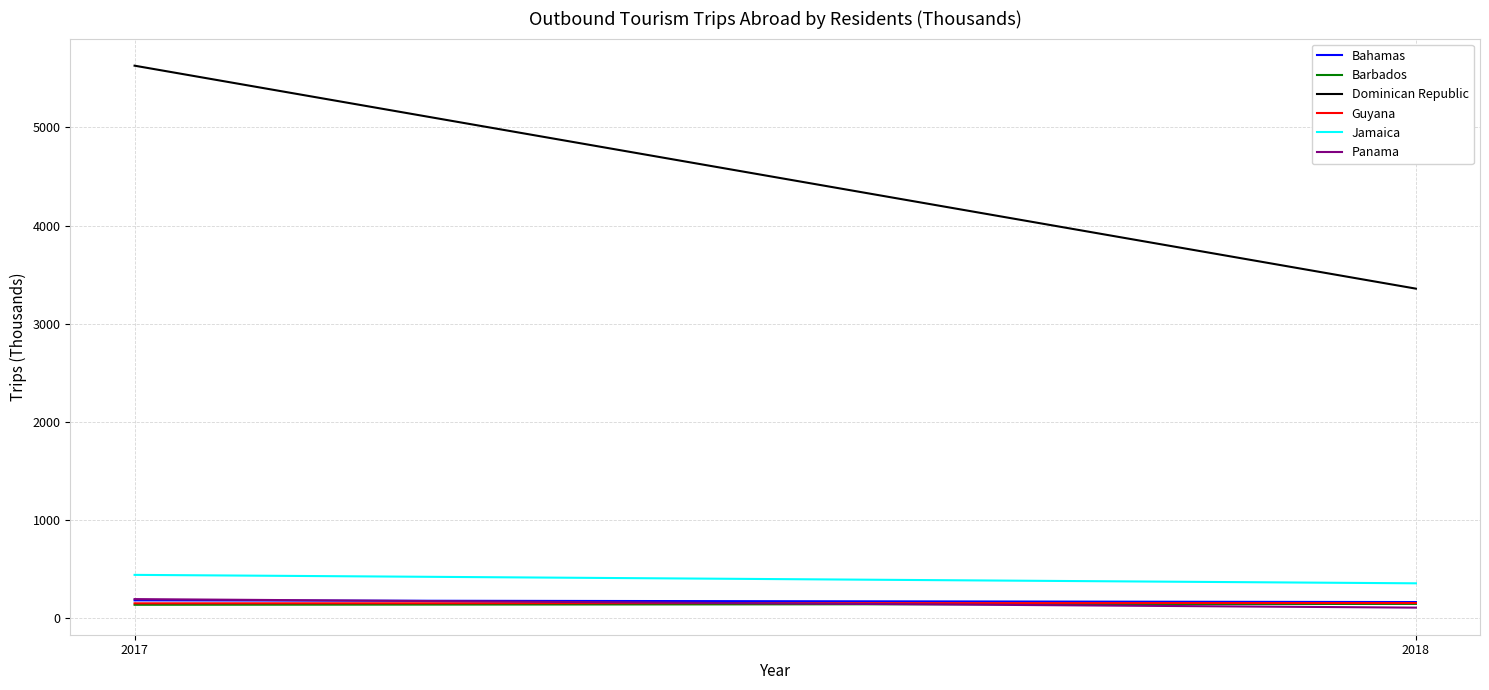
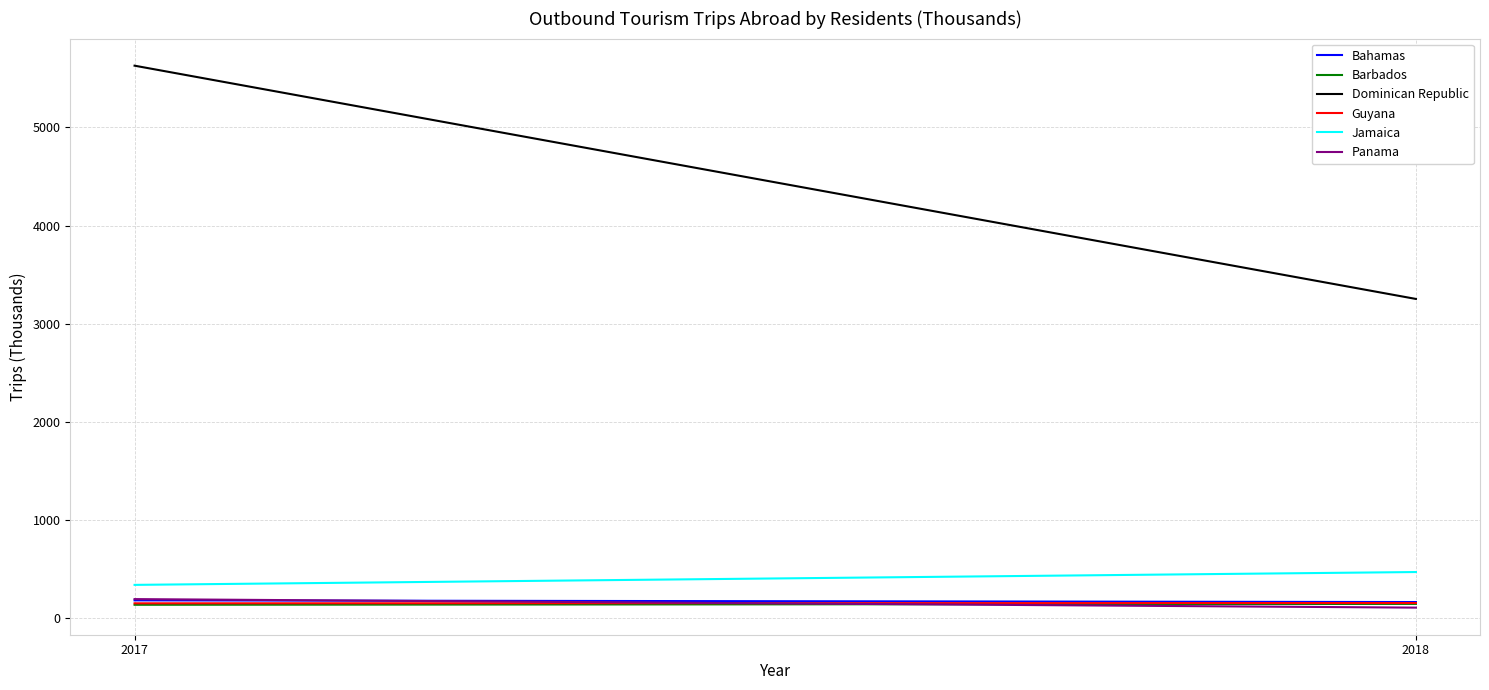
Jamaica, 2017: 400 -> 300
Dominican Republic, 2018: 3400 -> 3300
Jamaica, 2018: 400 -> 500
